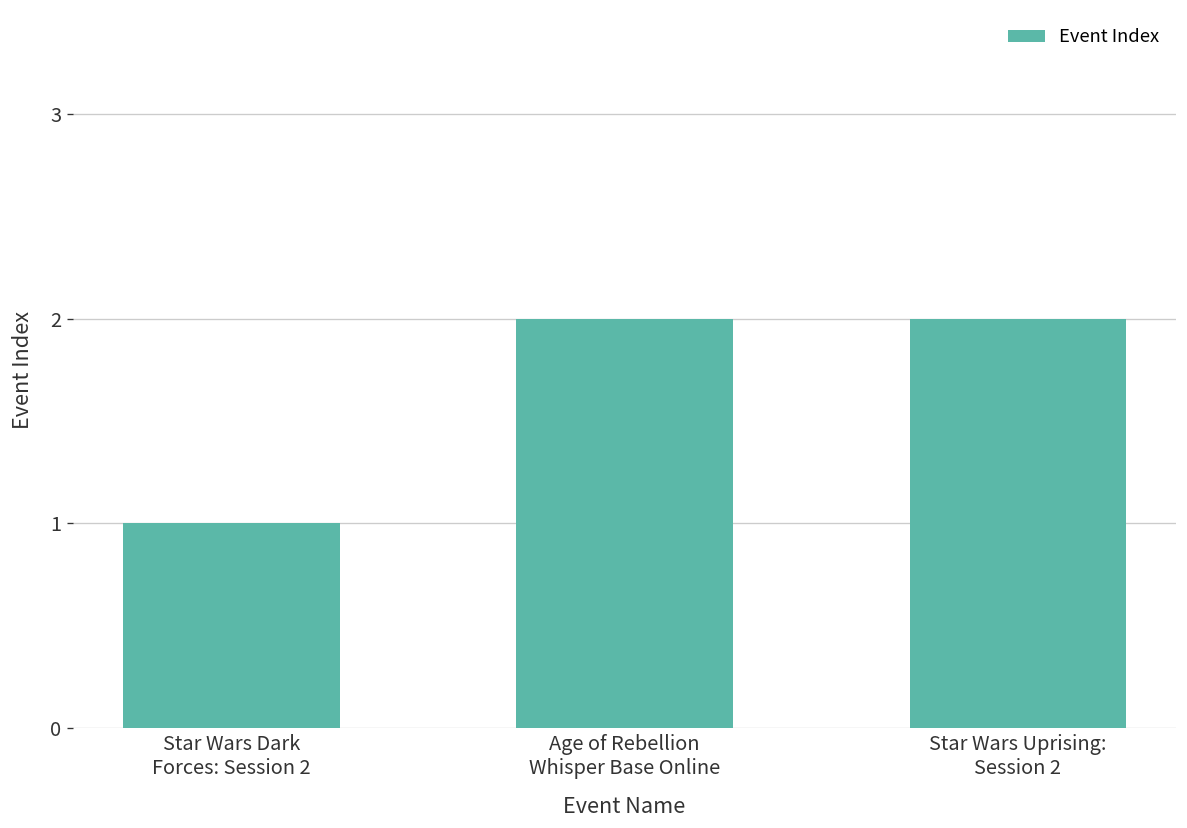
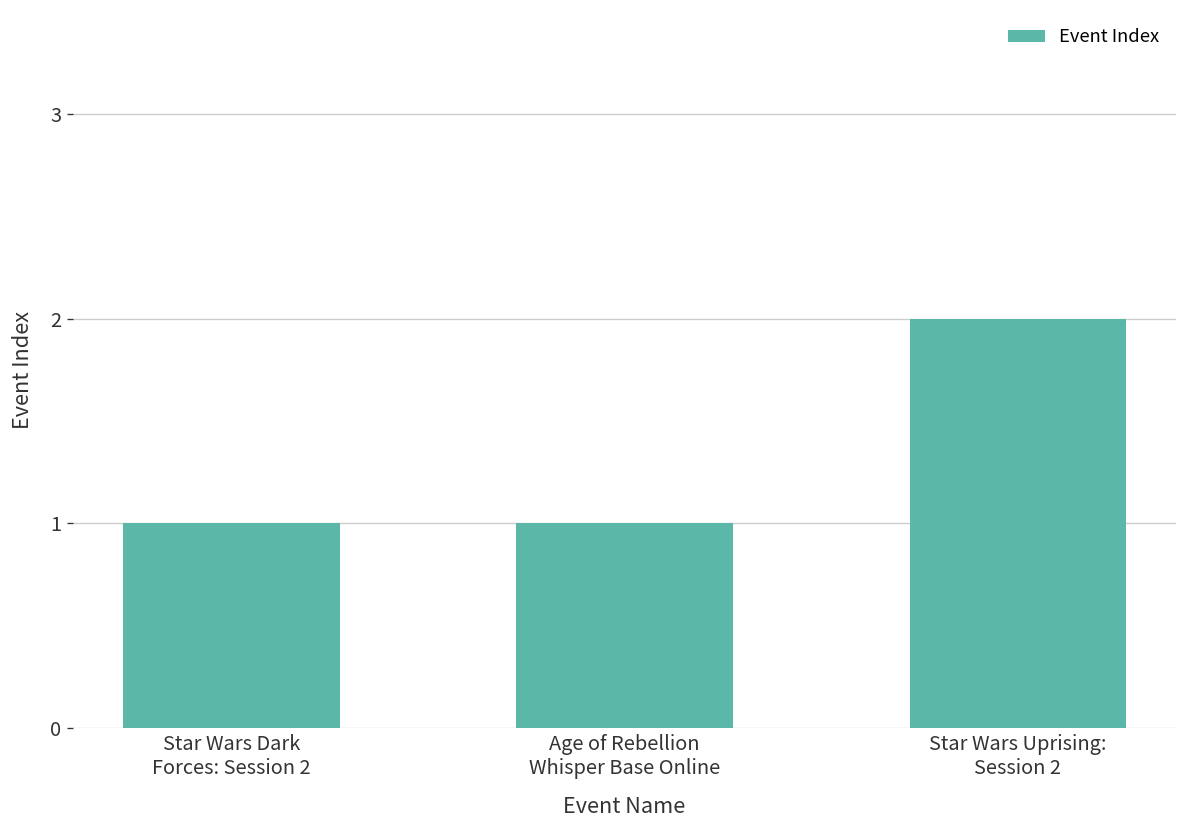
Age of Rebellion Whisper Base Online: 2 -> 1
